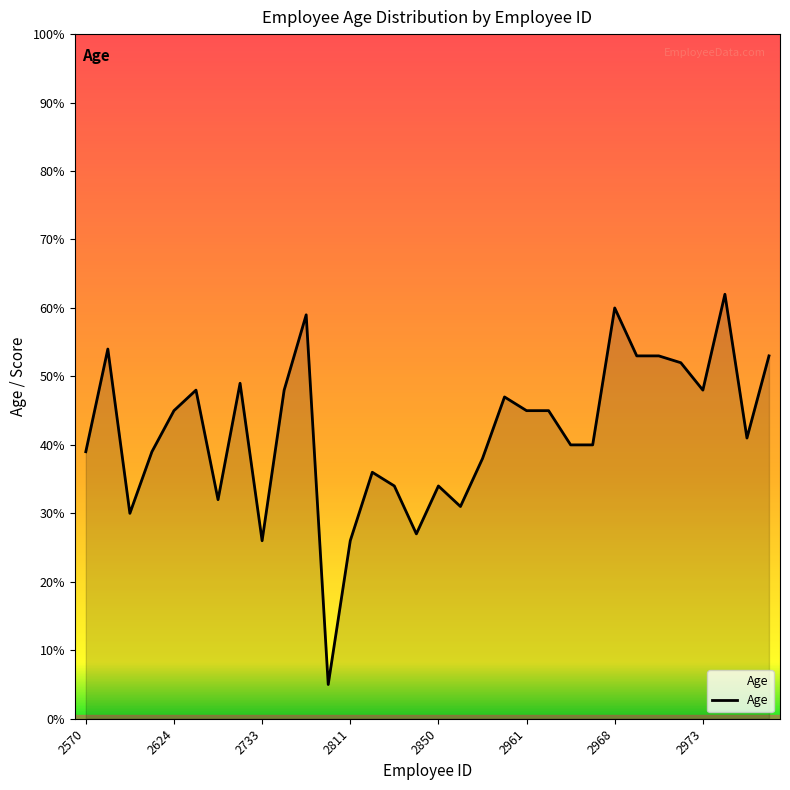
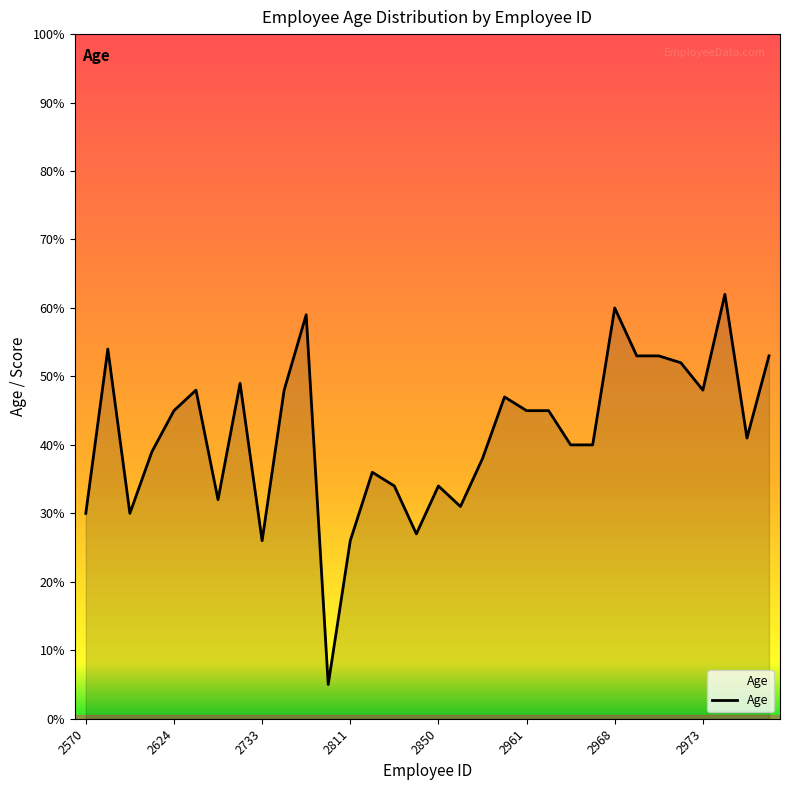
2570: 39% -> 30%
